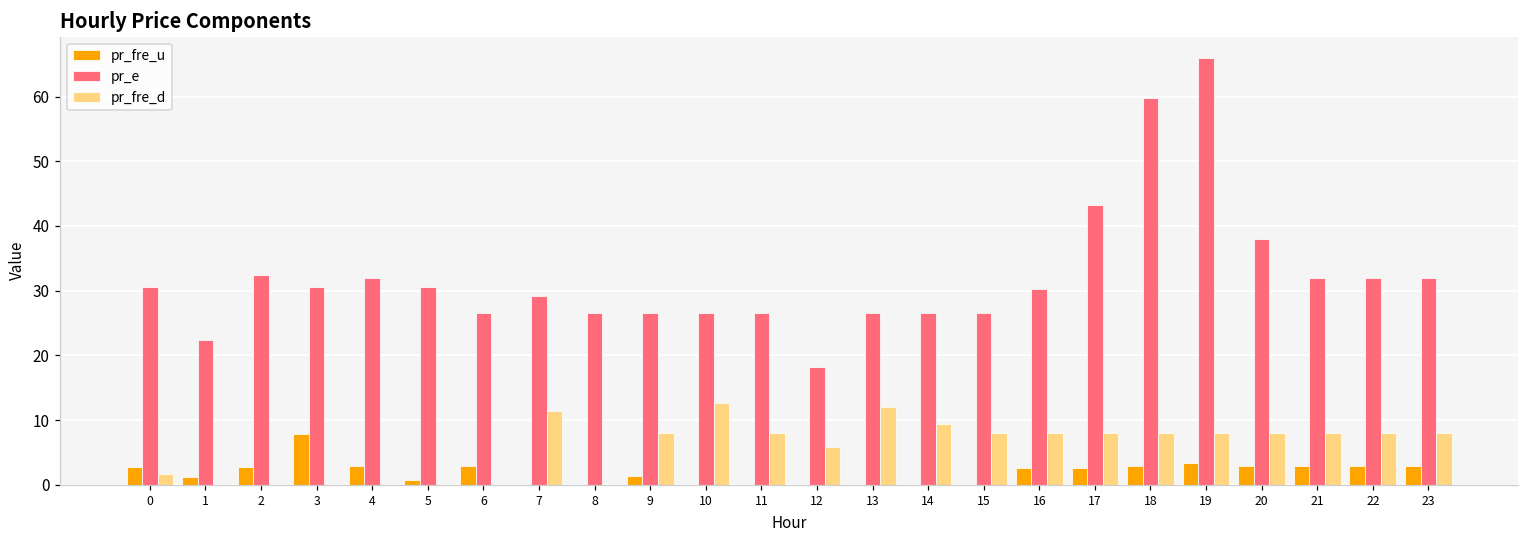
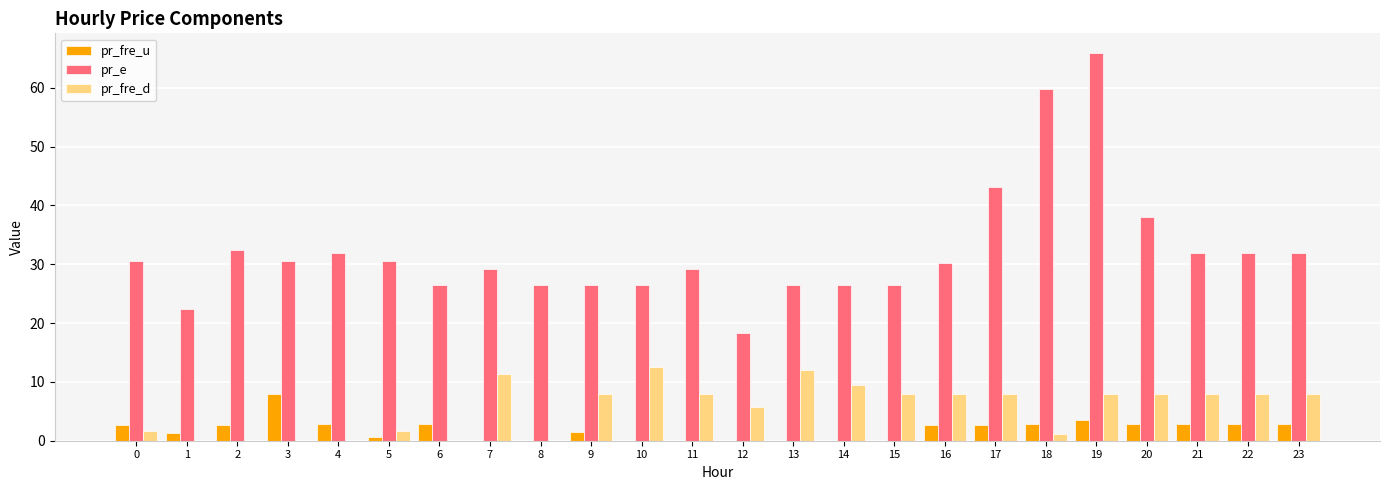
pr_fre_d, 5: 0 -> 2
pr_e, 11: 27 -> 29
pr_fre_d, 18: 8 -> 1
